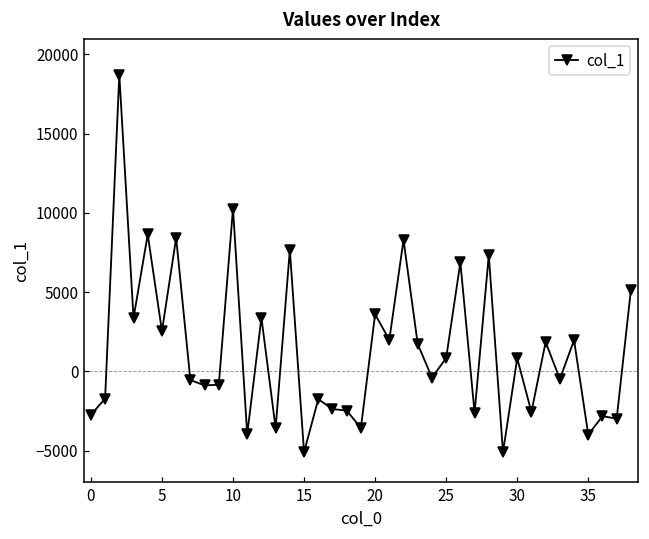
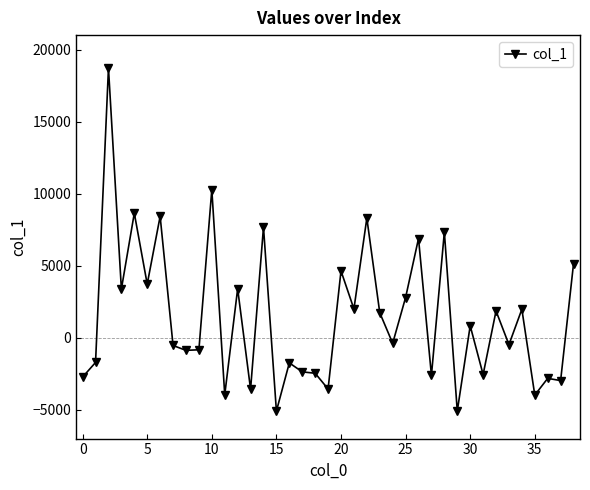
5: 2500 -> 3700
20: 3600 -> 4600
25: 800 -> 2800
